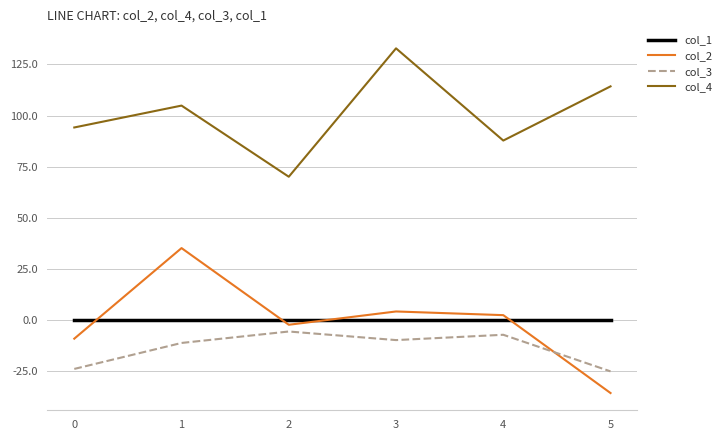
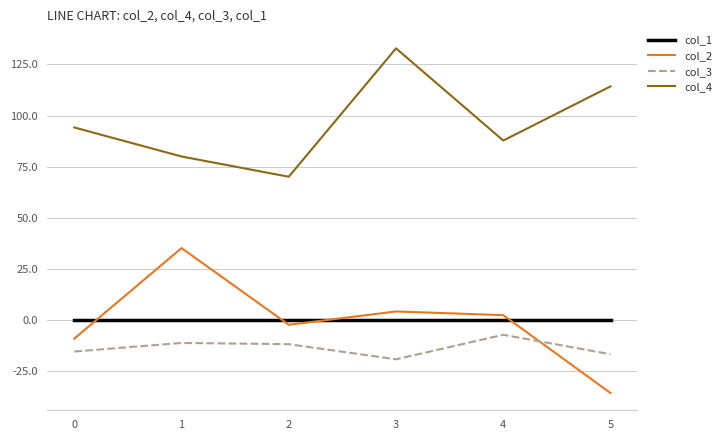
col_3, 0: -24 -> -15
col_4, 1: 105 -> 80
col_3, 2: -6 -> -12
col_3, 3: -10 -> -19
col_3, 5: -25 -> -17
